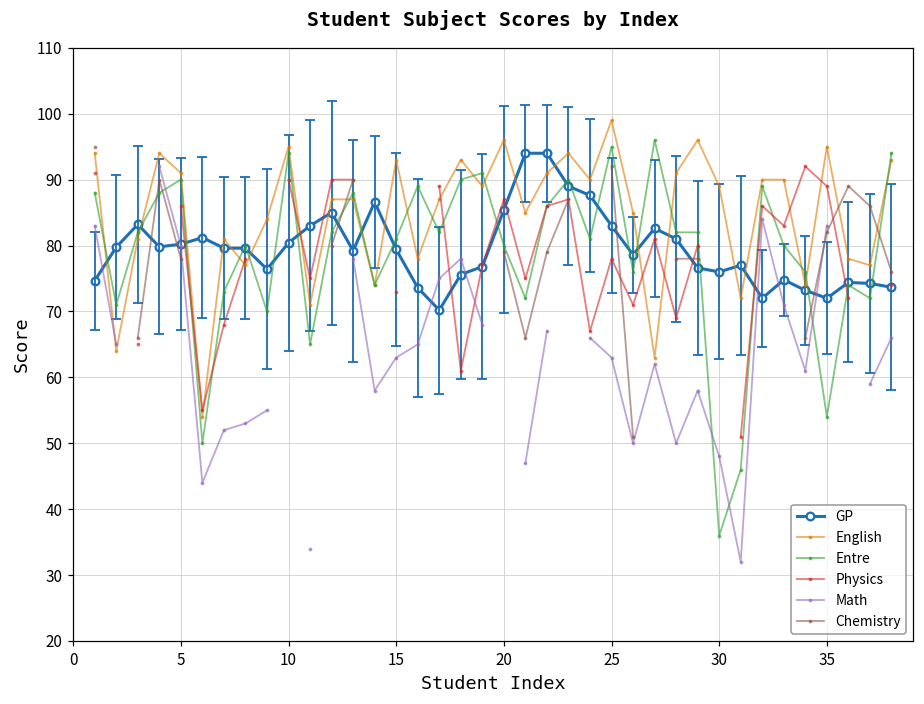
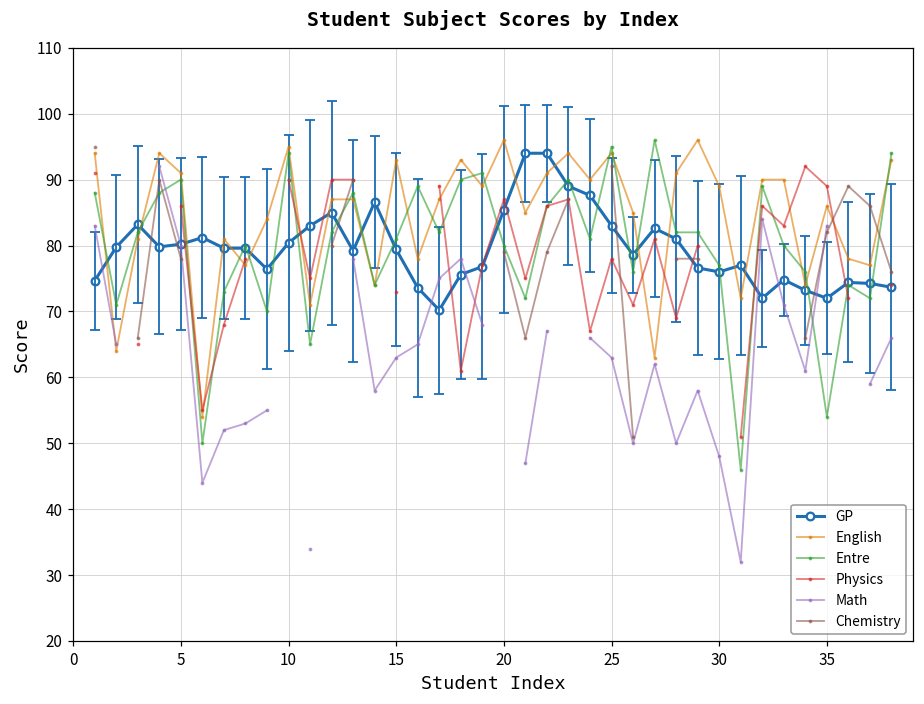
English, 25: 99 -> 94
Entre, 30: 36 -> 77
English, 35: 95 -> 86
